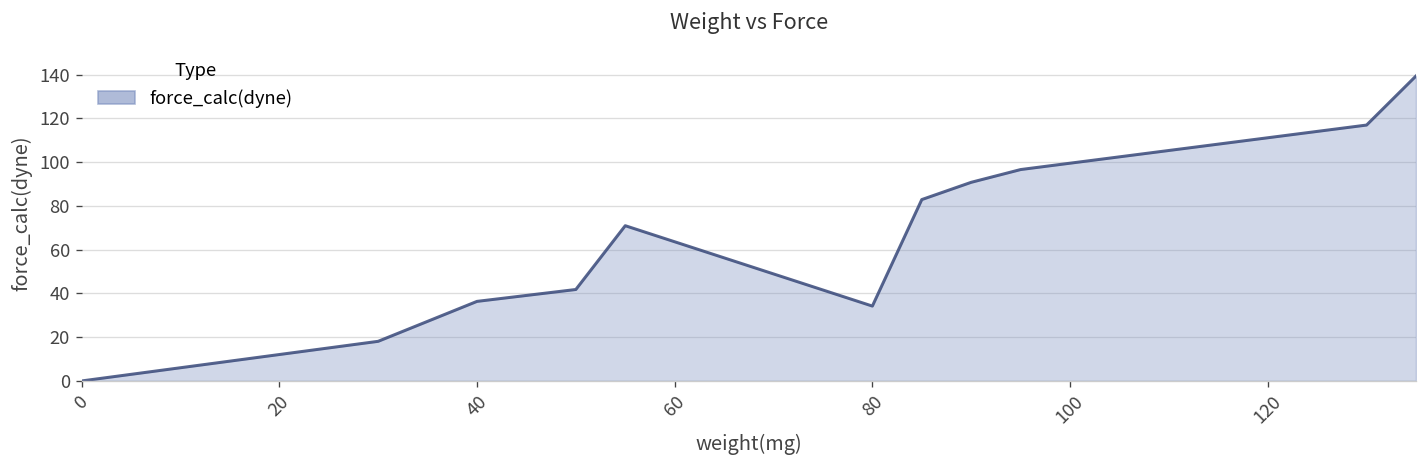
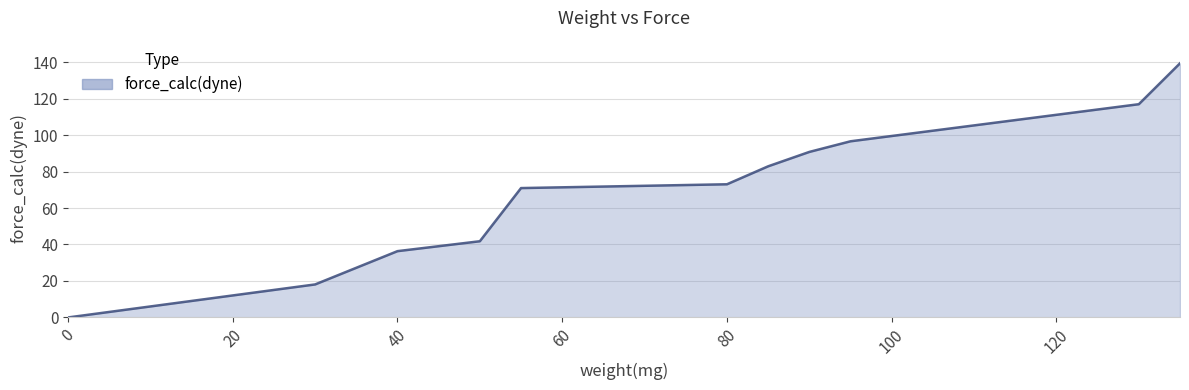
80: 34 -> 73
